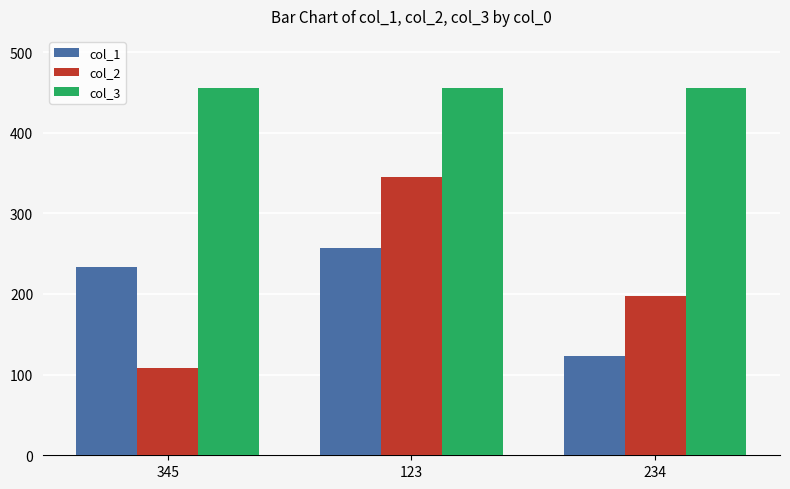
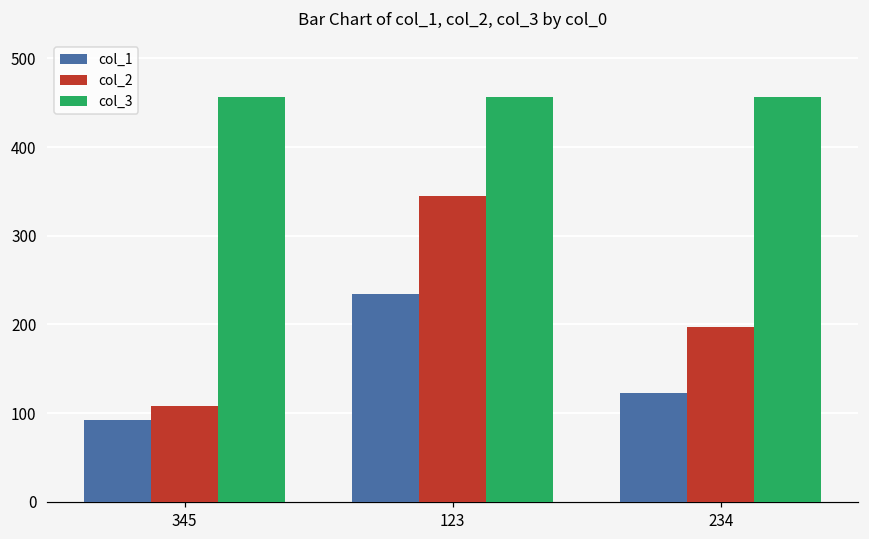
col_1, 345: 230 -> 90
col_1, 123: 260 -> 230
